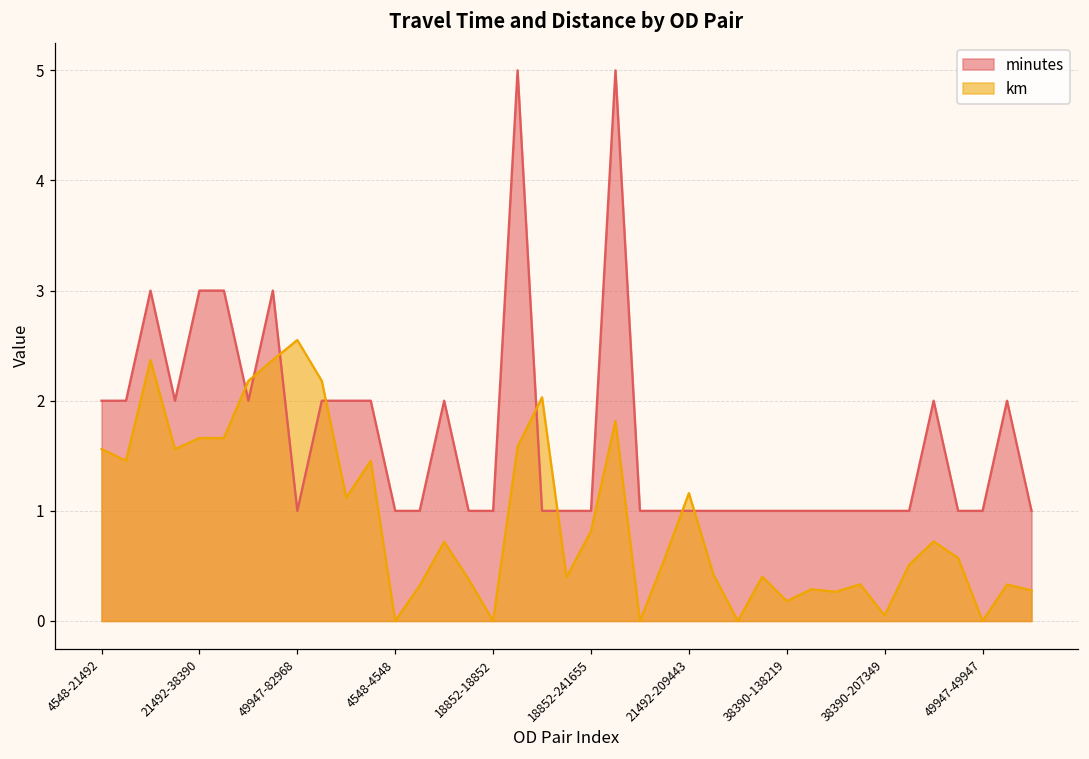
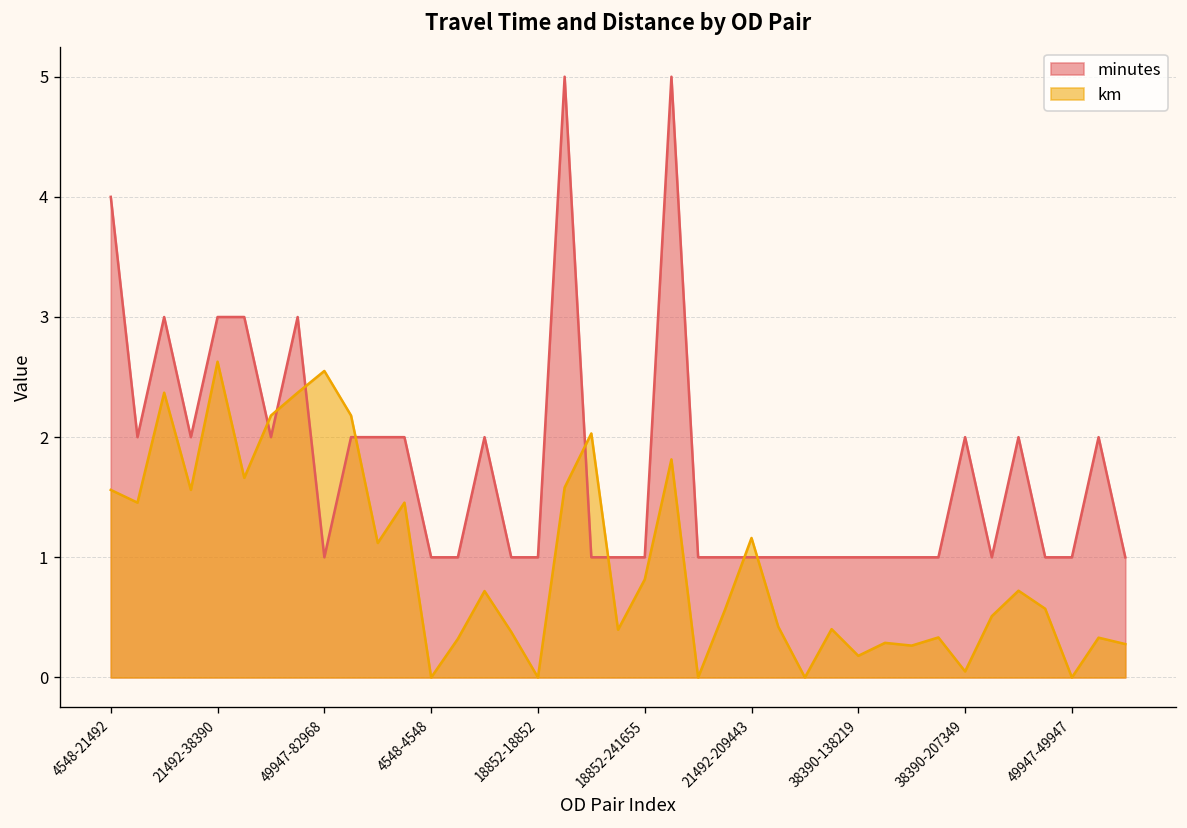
minutes, 4548-21492: 2 -> 4
km, 21492-38390: 1.66 -> 2.63
minutes, 38390-207349: 1 -> 2
